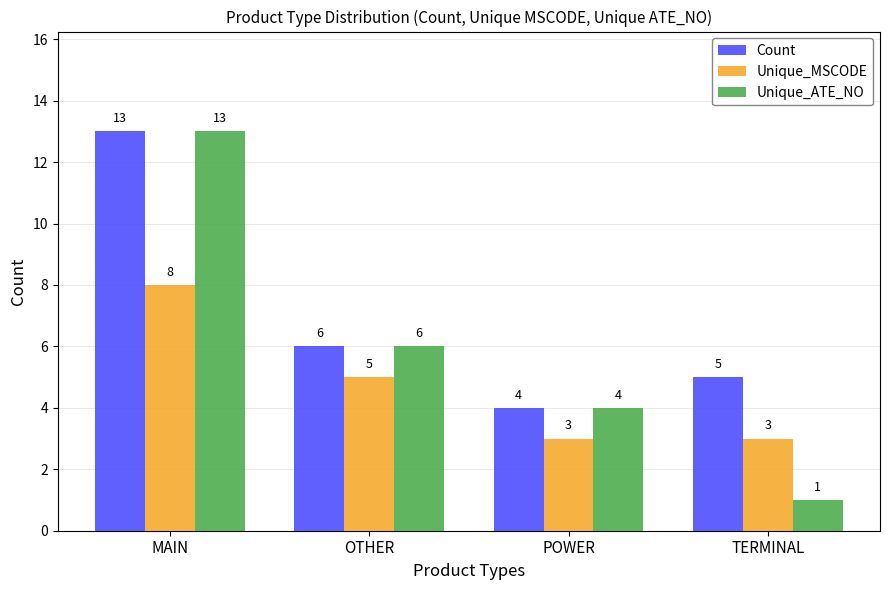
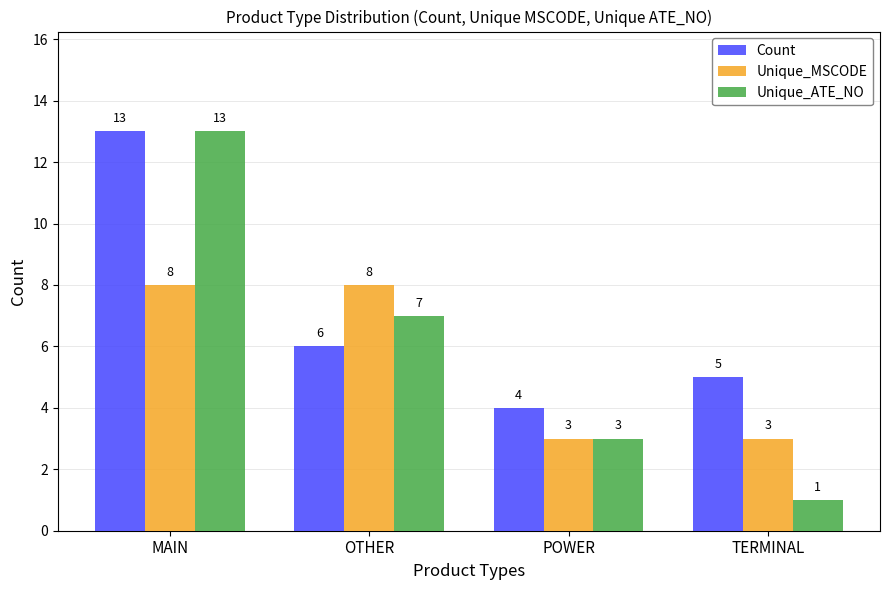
Unique_MSCODE, OTHER: 5 -> 8
Unique_ATE_NO, OTHER: 6 -> 7
Unique_ATE_NO, POWER: 4 -> 3
